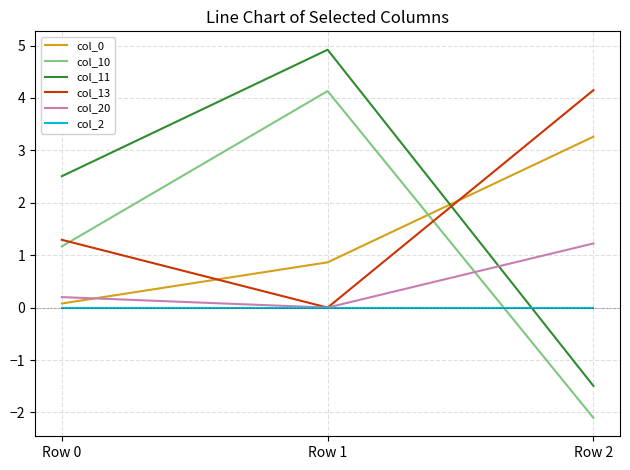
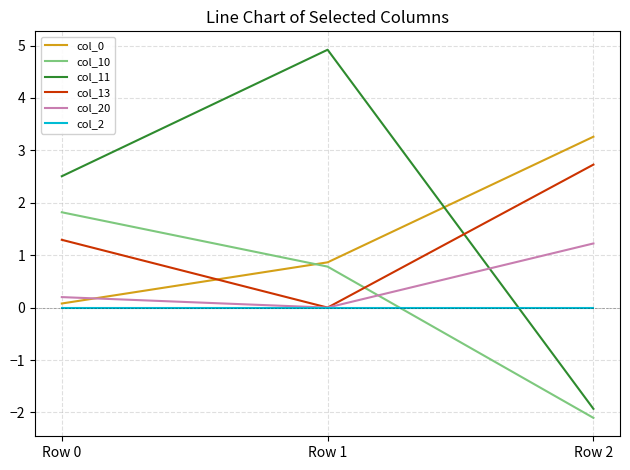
col_10, Row 0: 1.2 -> 1.8
col_10, Row 1: 4.1 -> 0.8
col_11, Row 2: -1.5 -> -1.9
col_13, Row 2: 4.1 -> 2.7
